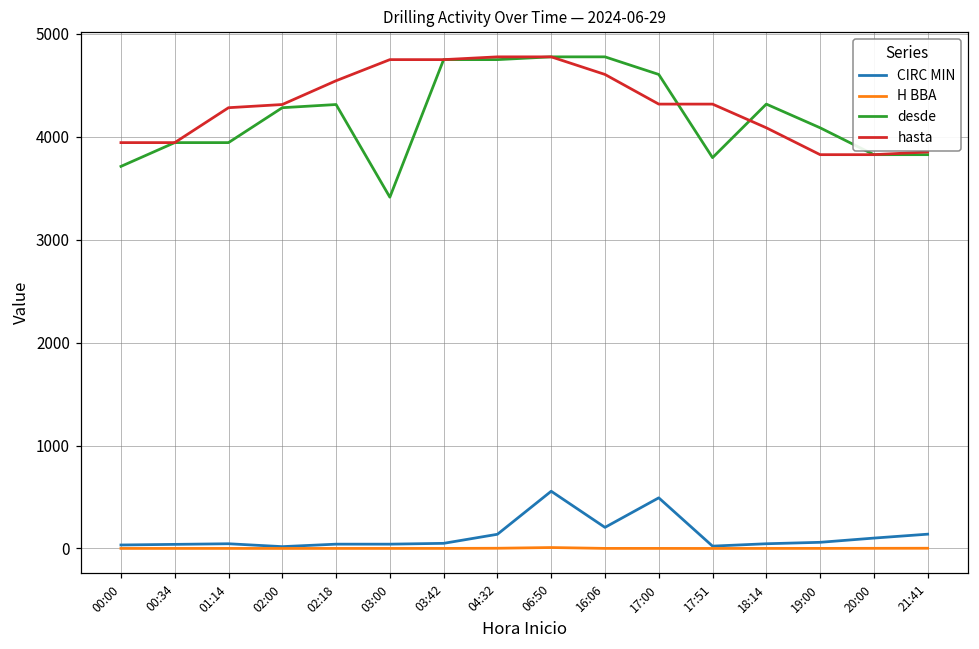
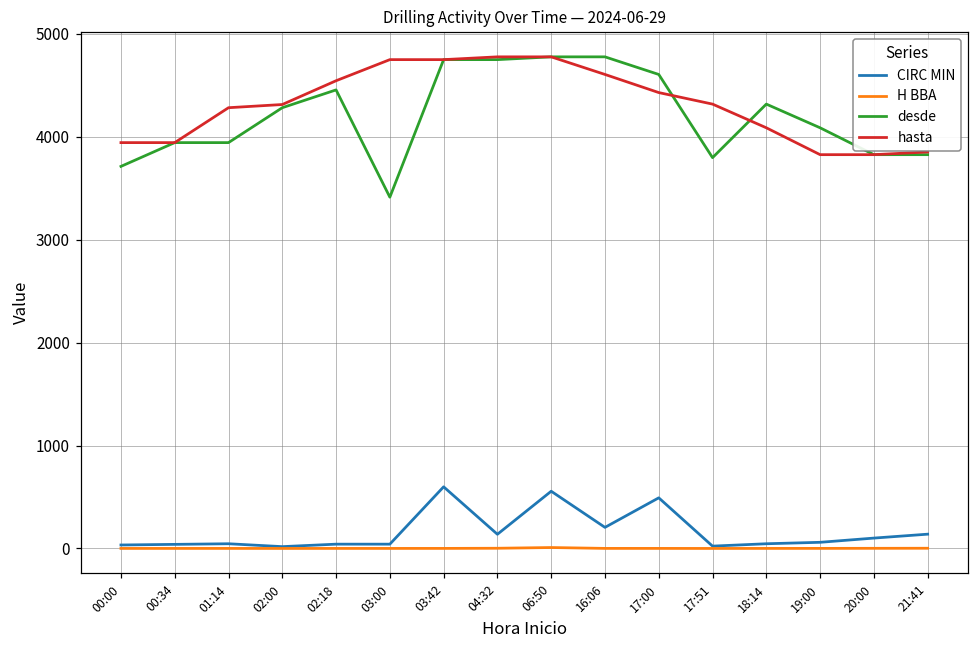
desde, 02:18: 4300 -> 4500
CIRC MIN, 03:42: 100 -> 600
hasta, 17:00: 4300 -> 4400
